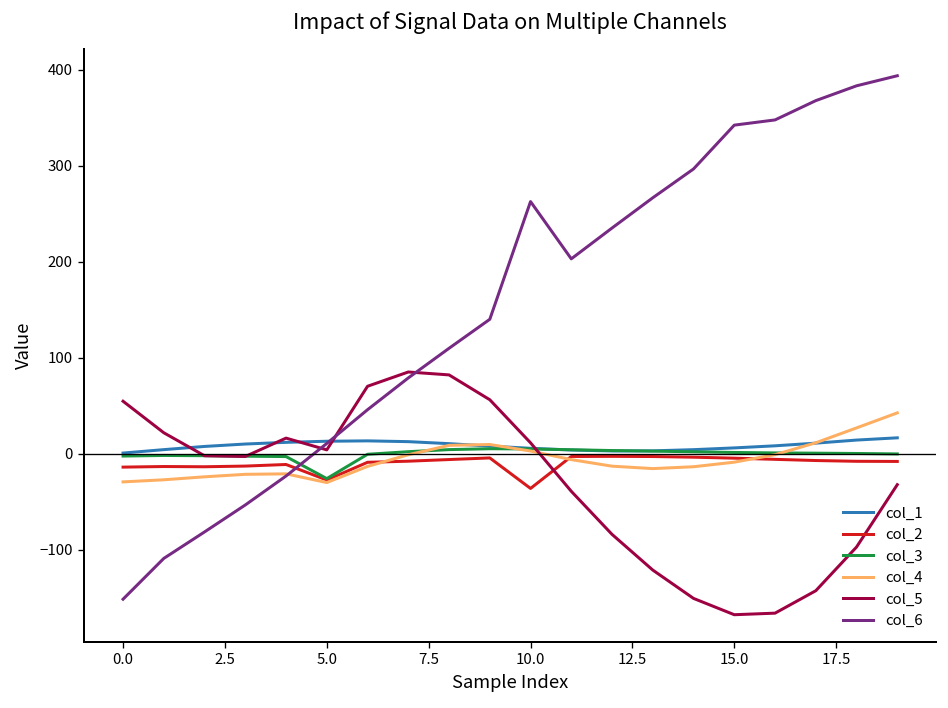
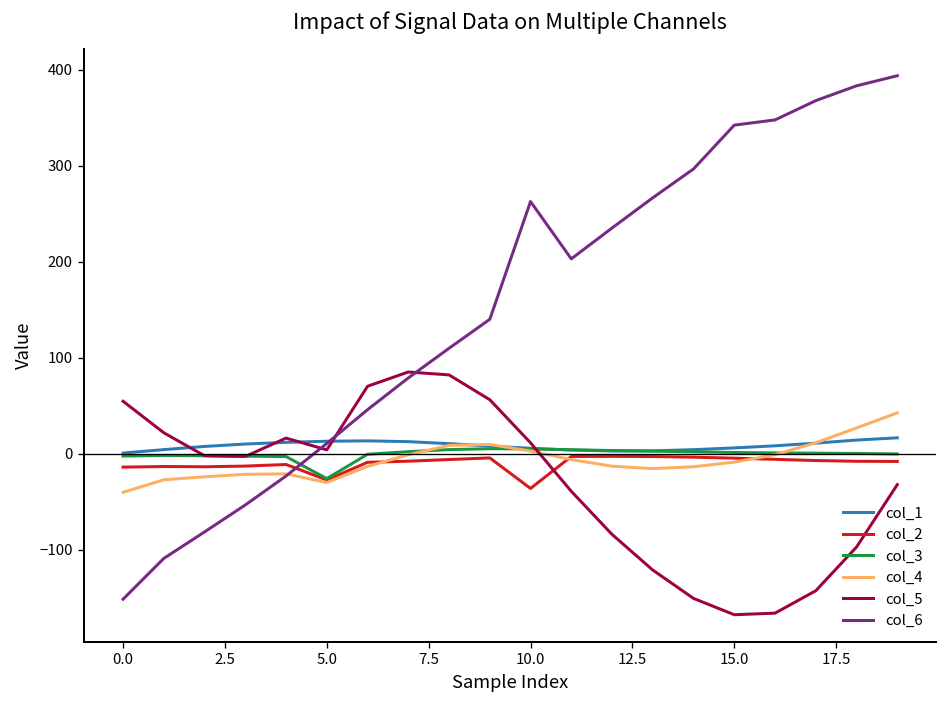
col_4, 0.0: -30 -> -40
